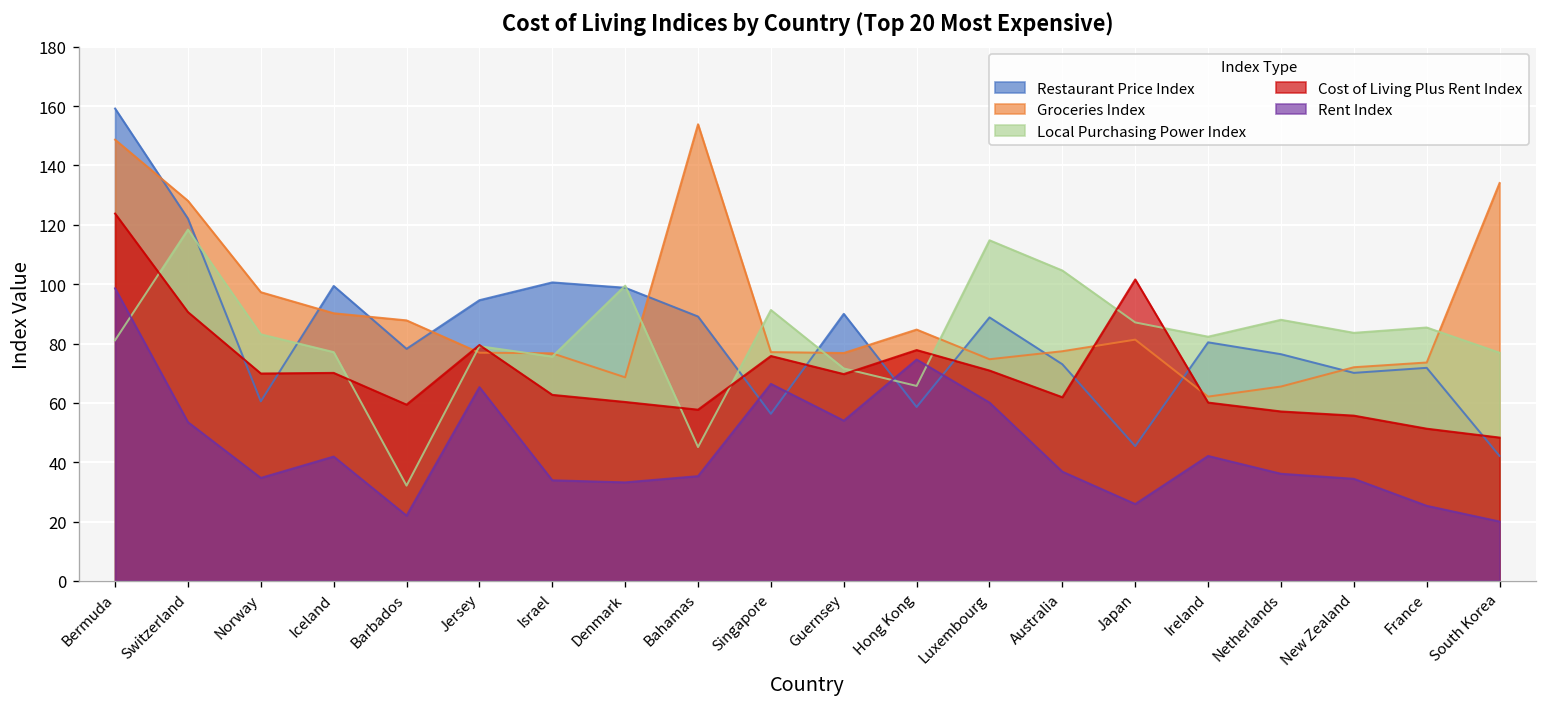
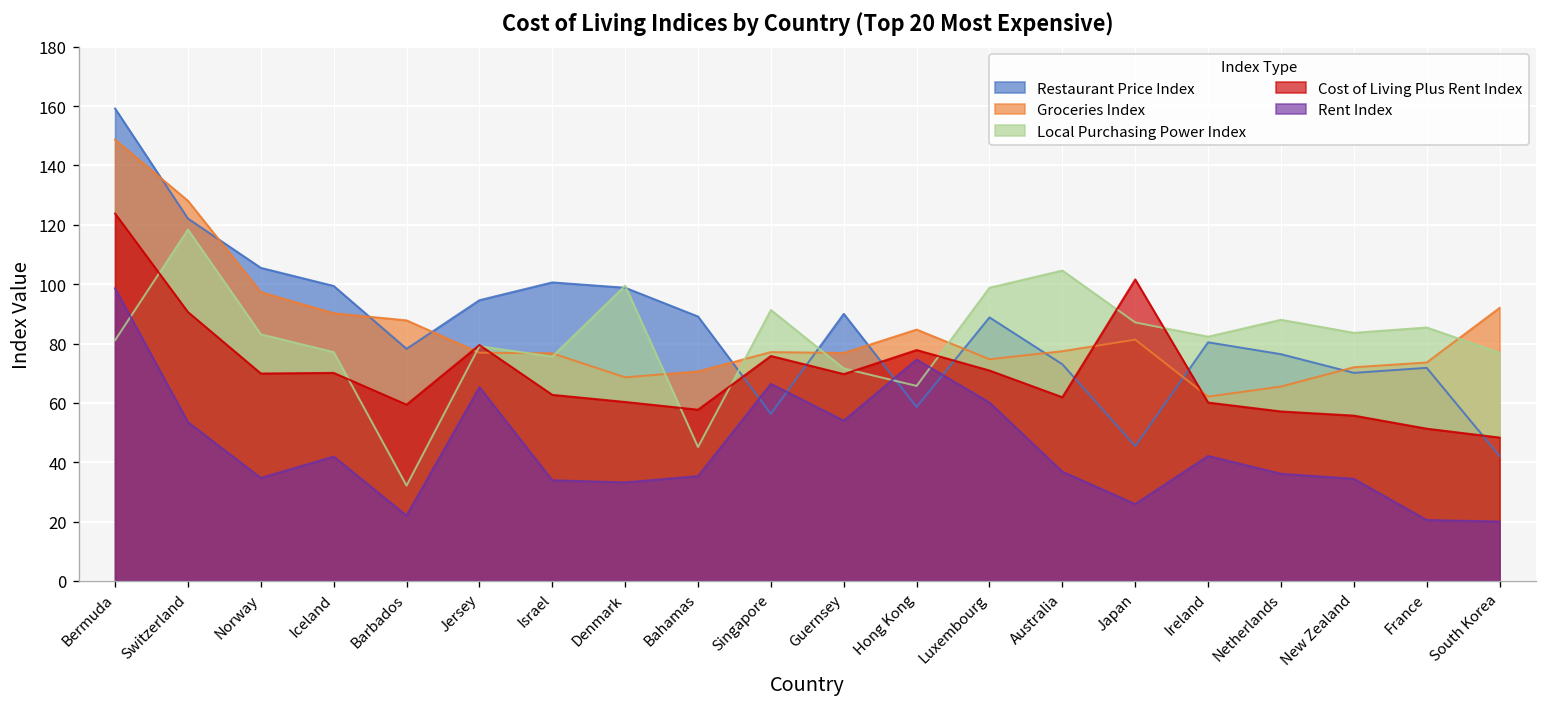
Restaurant Price Index, Norway: 61 -> 106
Groceries Index, Bahamas: 154 -> 71
Local Purchasing Power Index, Luxembourg: 115 -> 99
Rent Index, France: 25 -> 21
Groceries Index, South Korea: 134 -> 92
